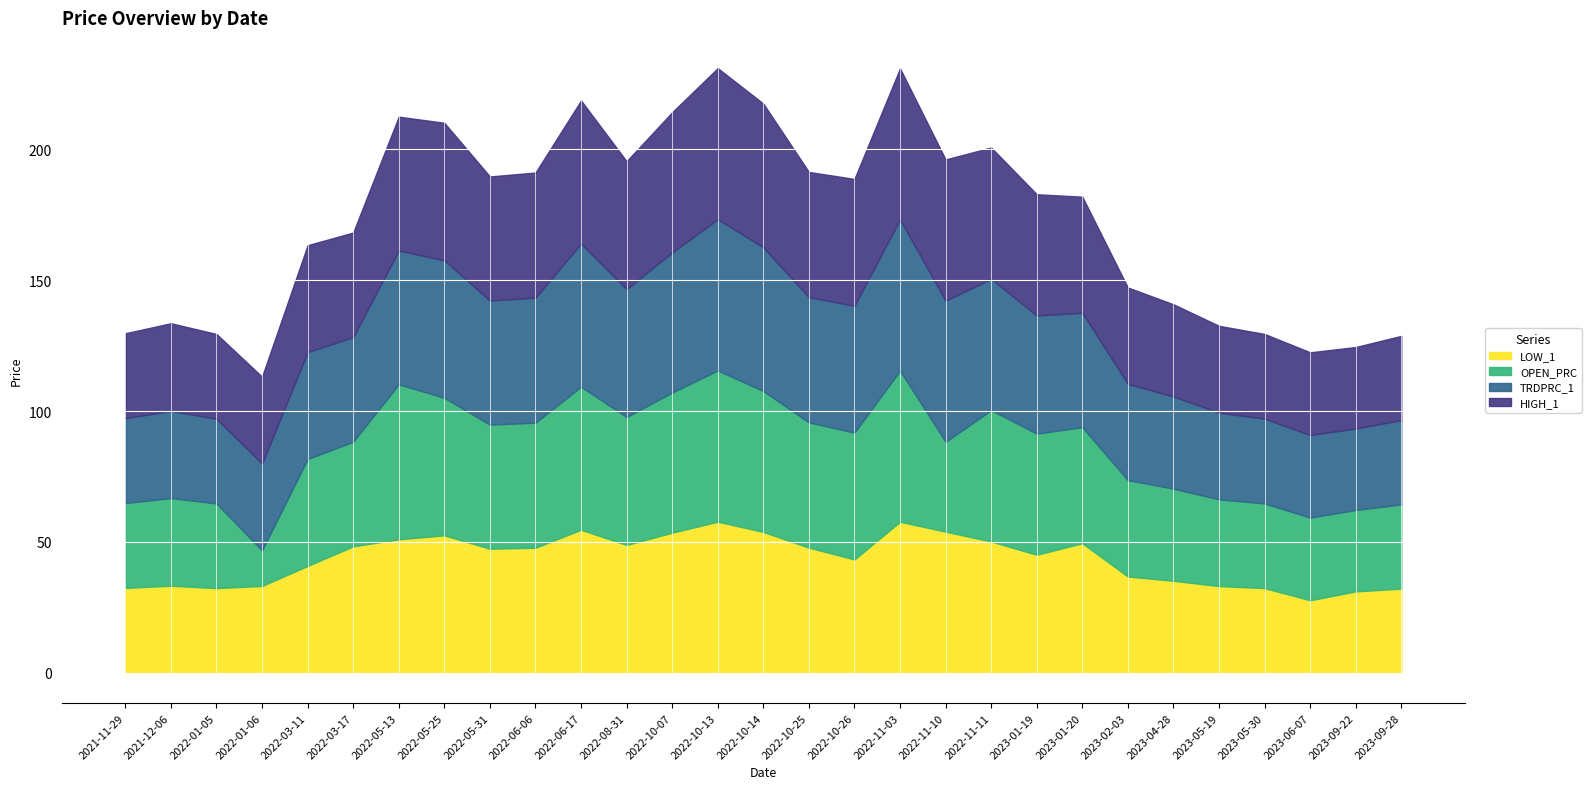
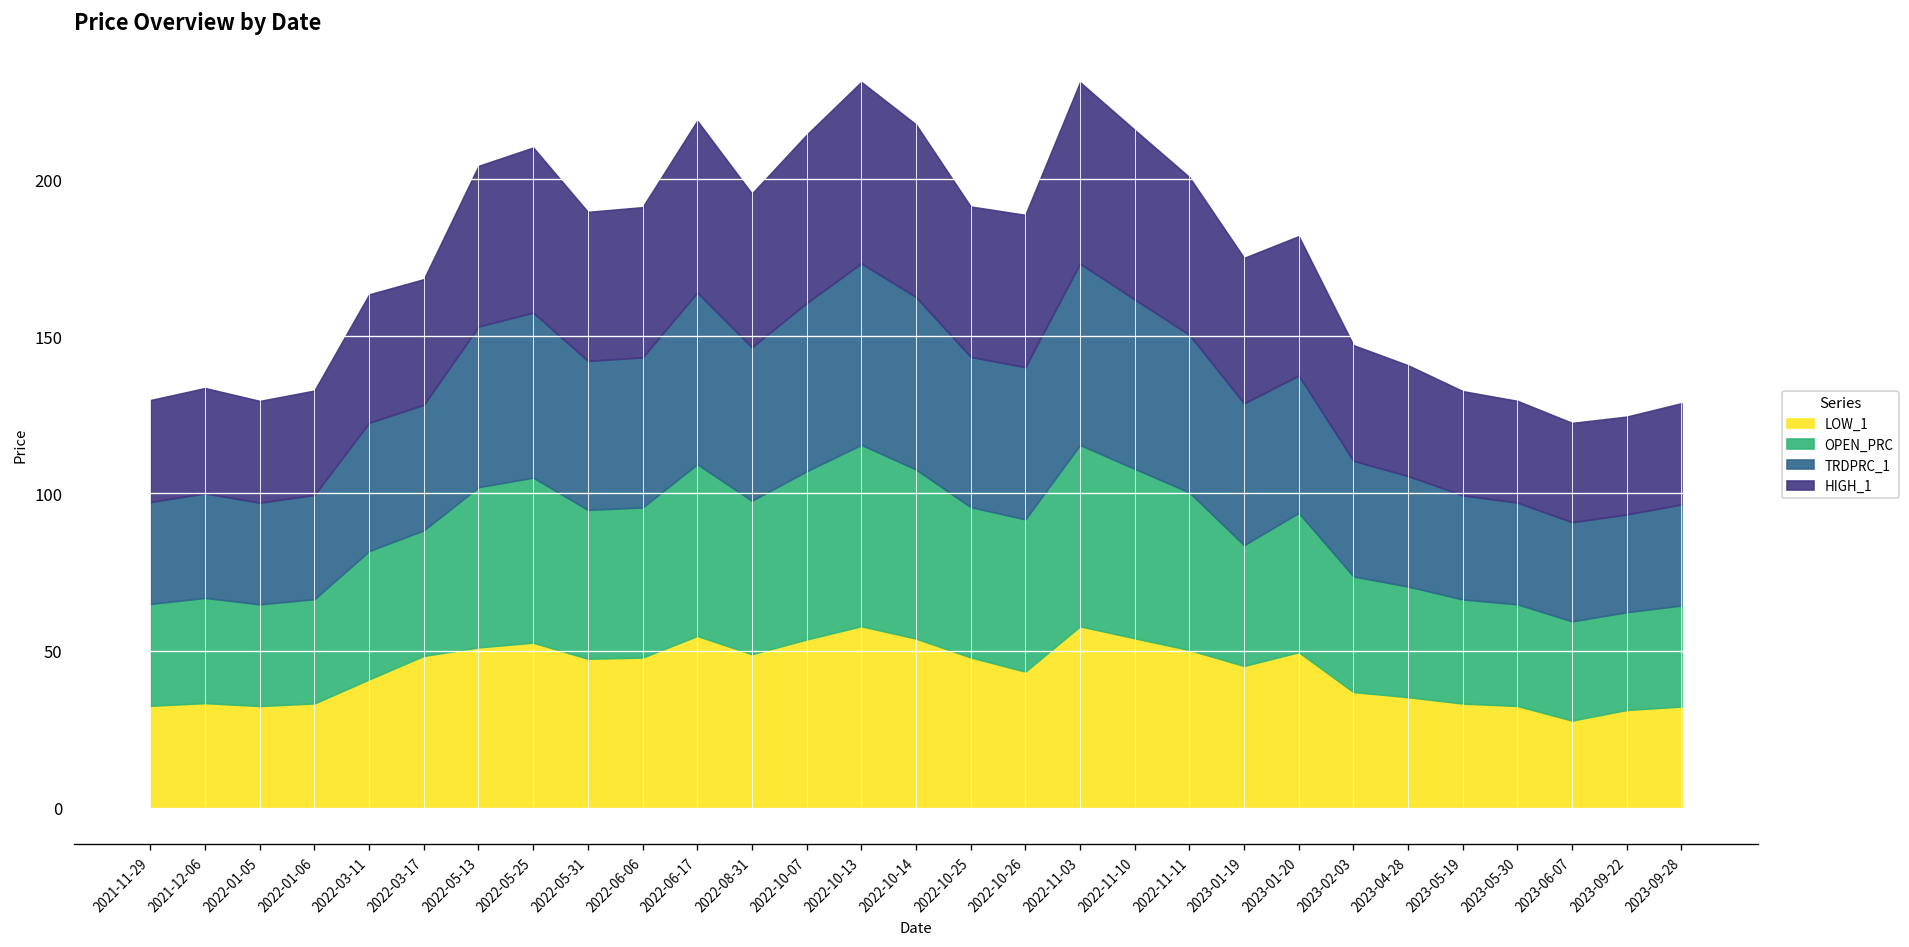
OPEN_PRC, 2022-01-06: 14 -> 33
OPEN_PRC, 2022-05-13: 59 -> 51
OPEN_PRC, 2022-11-10: 34 -> 54
OPEN_PRC, 2023-01-19: 46 -> 38
